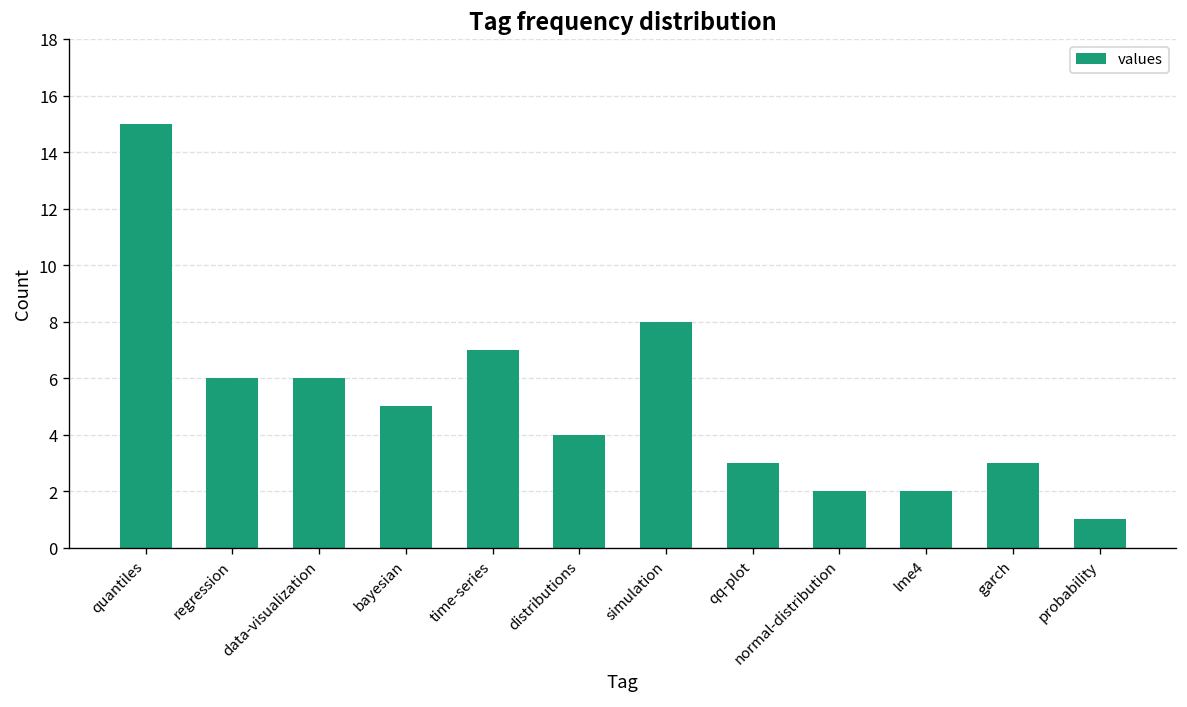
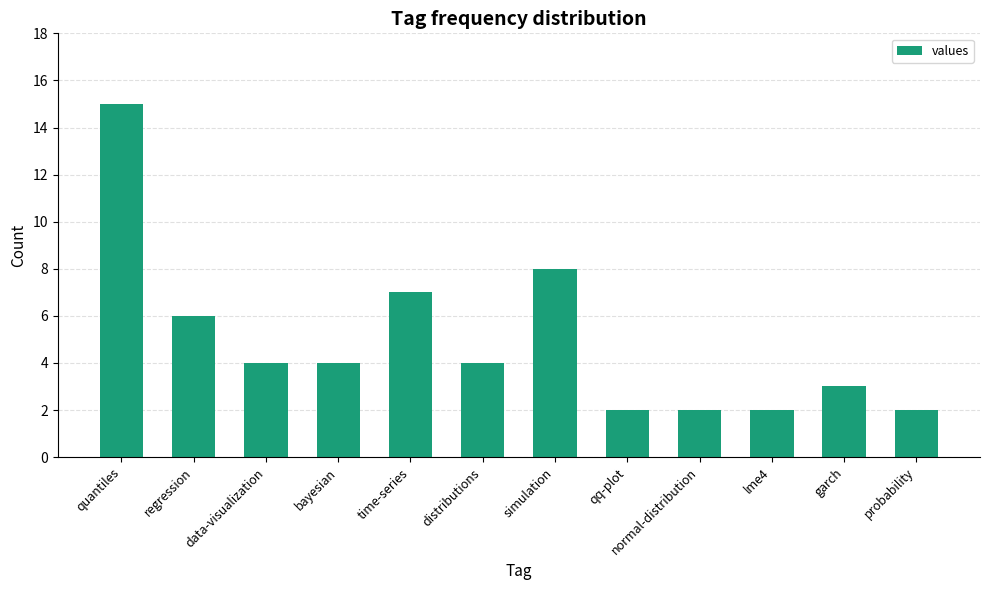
data-visualization: 6 -> 4
bayesian: 5 -> 4
qq-plot: 3 -> 2
probability: 1 -> 2
